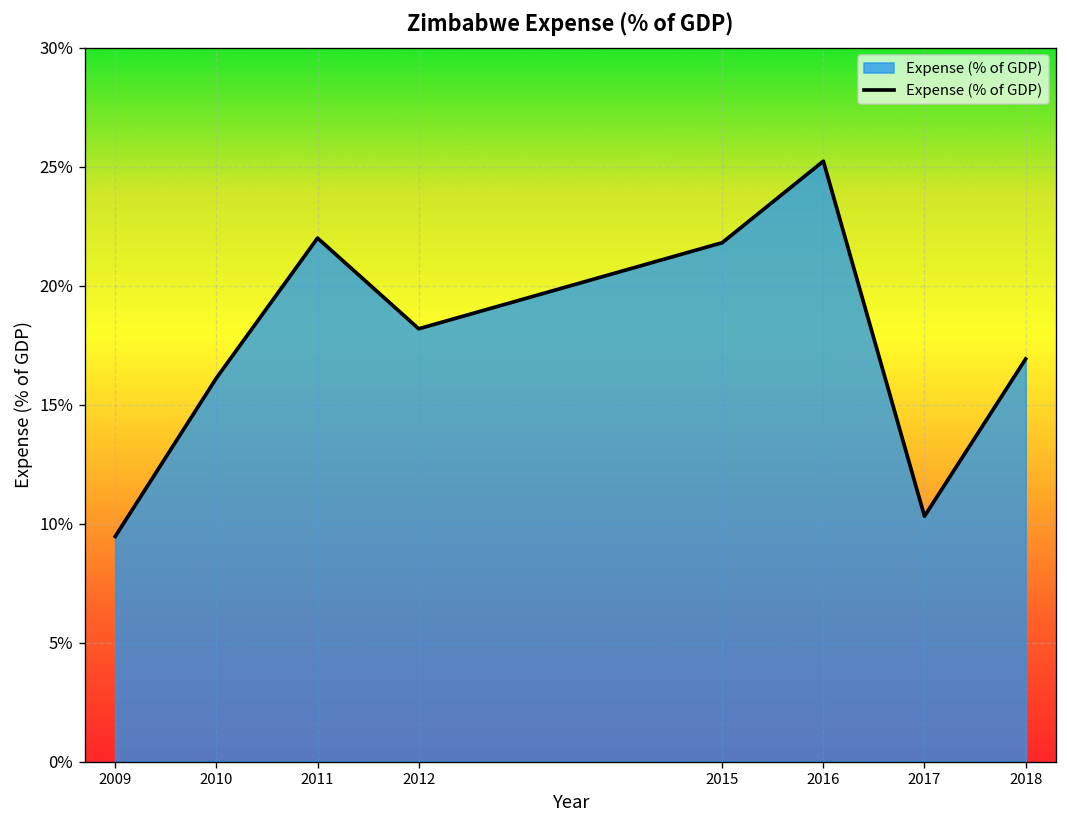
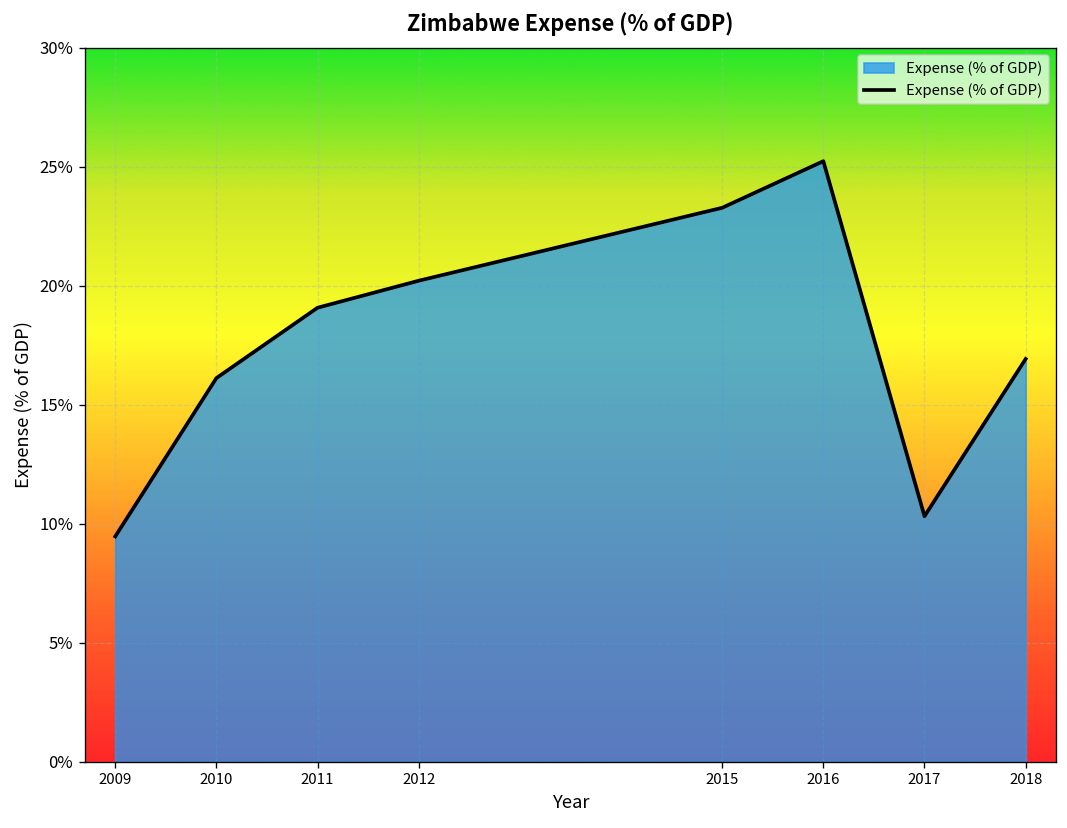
2011: 22.0% -> 19.1%
2012: 18.2% -> 20.2%
2015: 21.8% -> 23.3%
